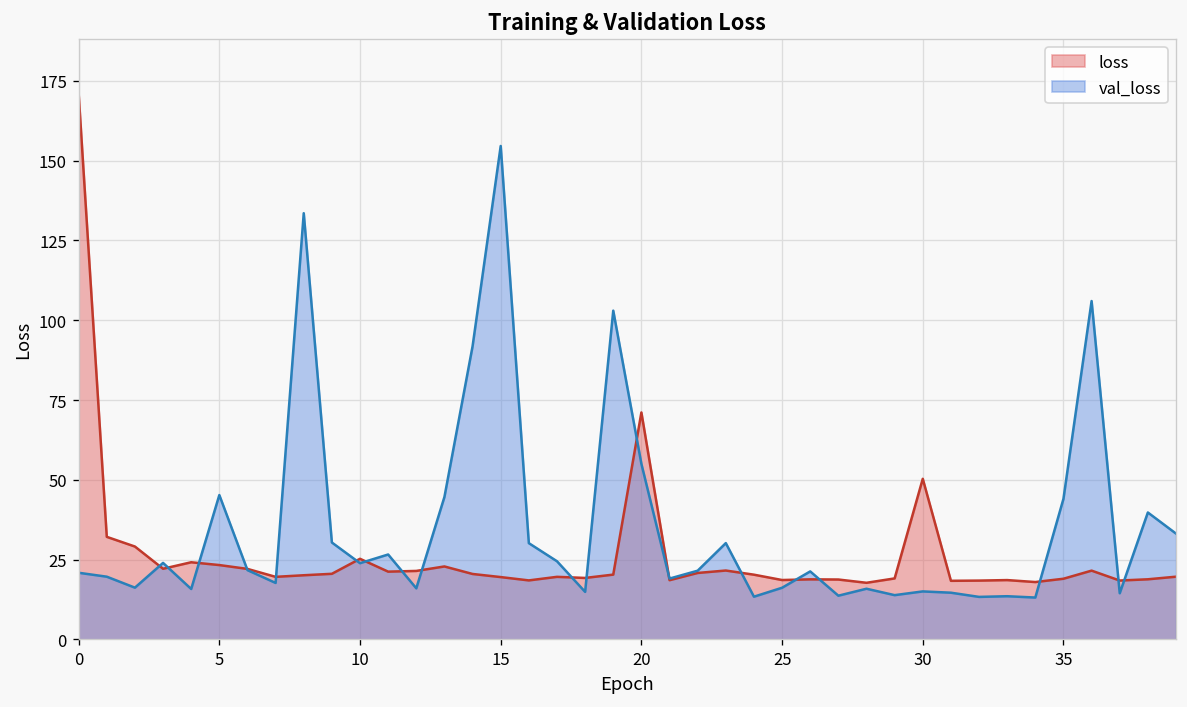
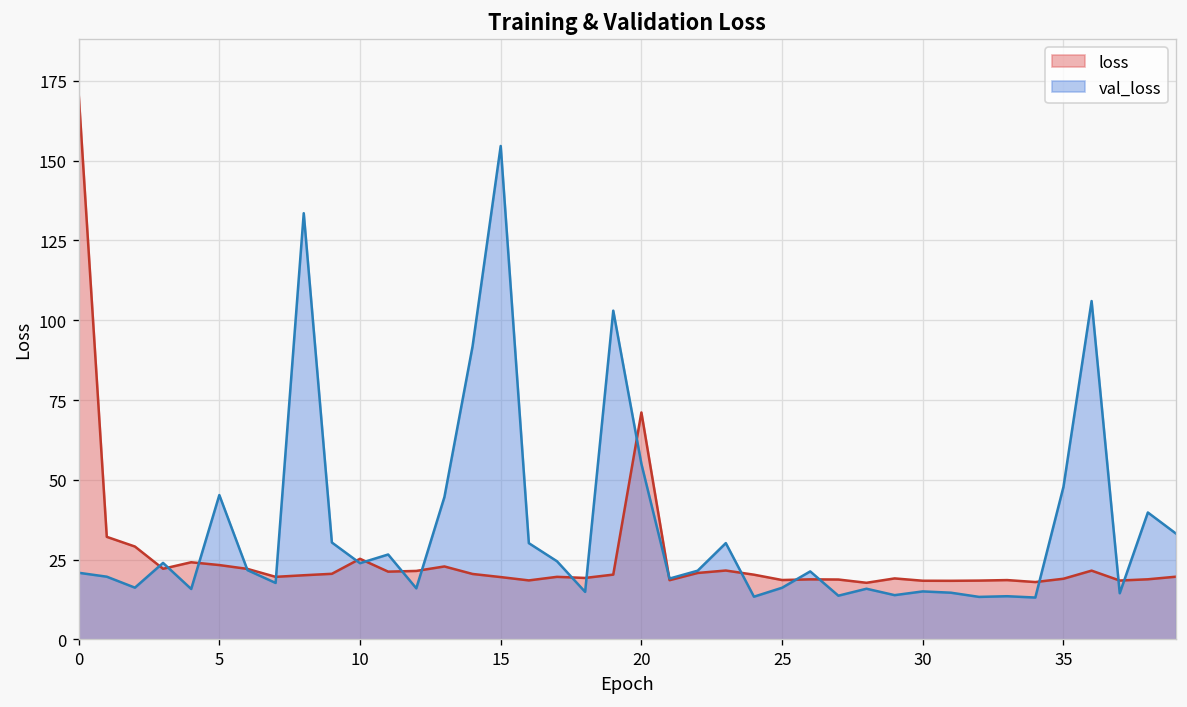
loss, 30: 50 -> 18
val_loss, 35: 44 -> 48
